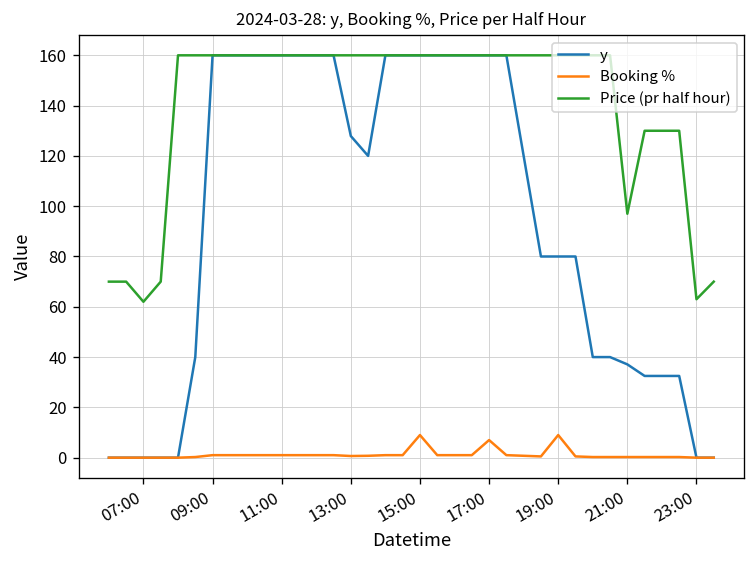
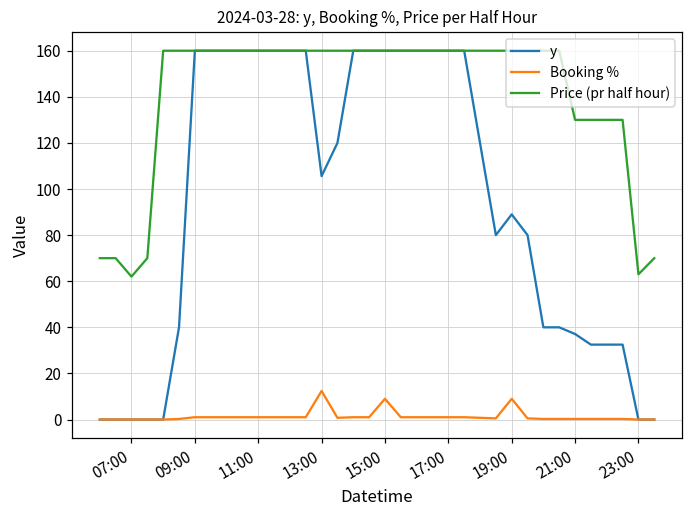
y, 13:00: 128 -> 106
Booking %, 13:00: 1 -> 12
Booking %, 17:00: 7 -> 1
y, 19:00: 80 -> 89
Price (pr half hour), 21:00: 97 -> 130
